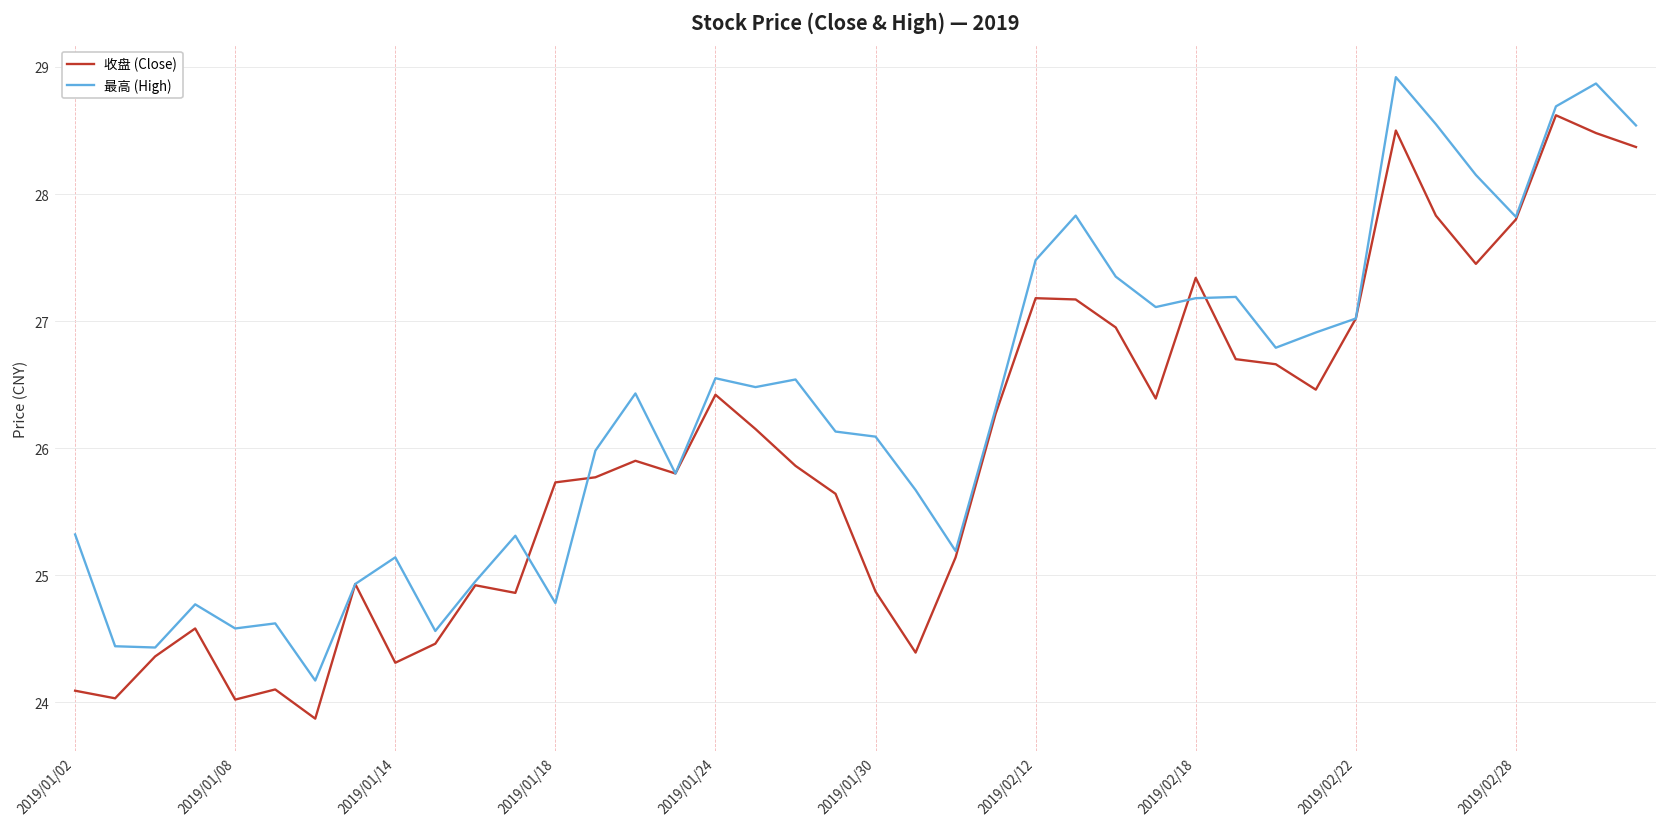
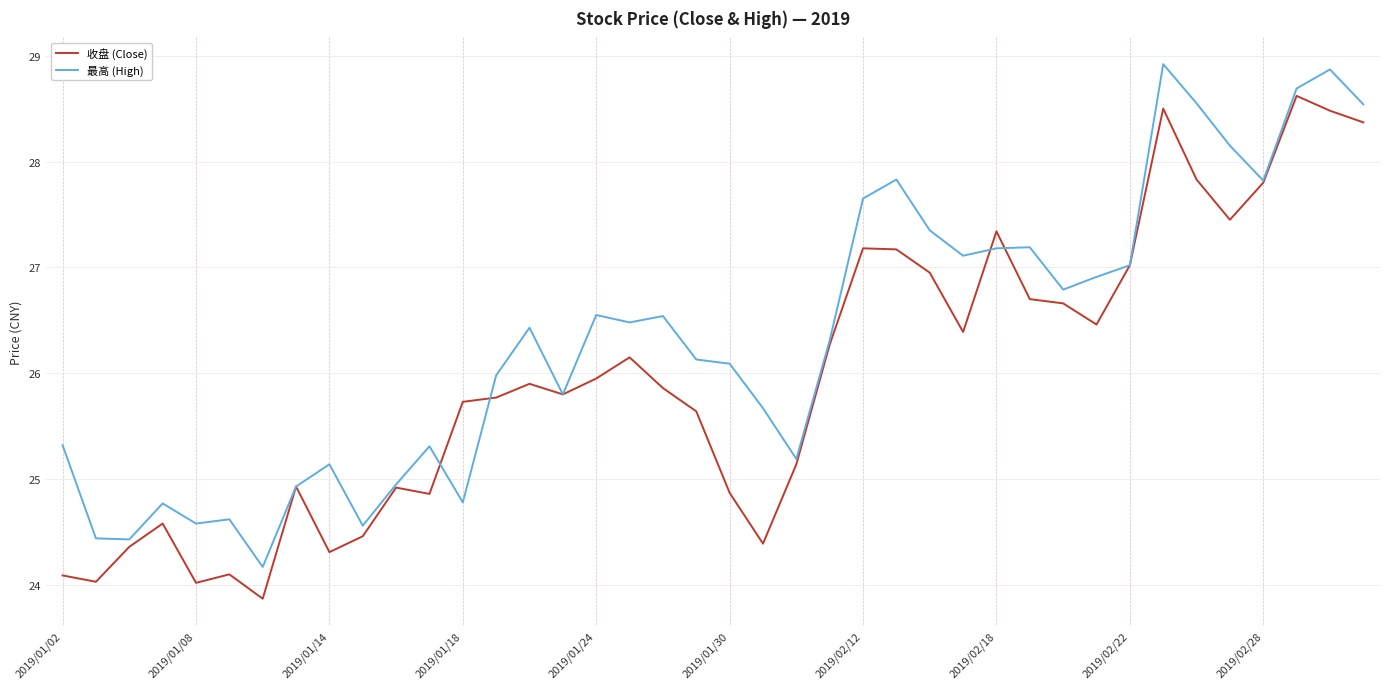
收盘 (Close), 2019/01/24: 26.42 -> 25.95
最高 (High), 2019/02/12: 27.48 -> 27.65
